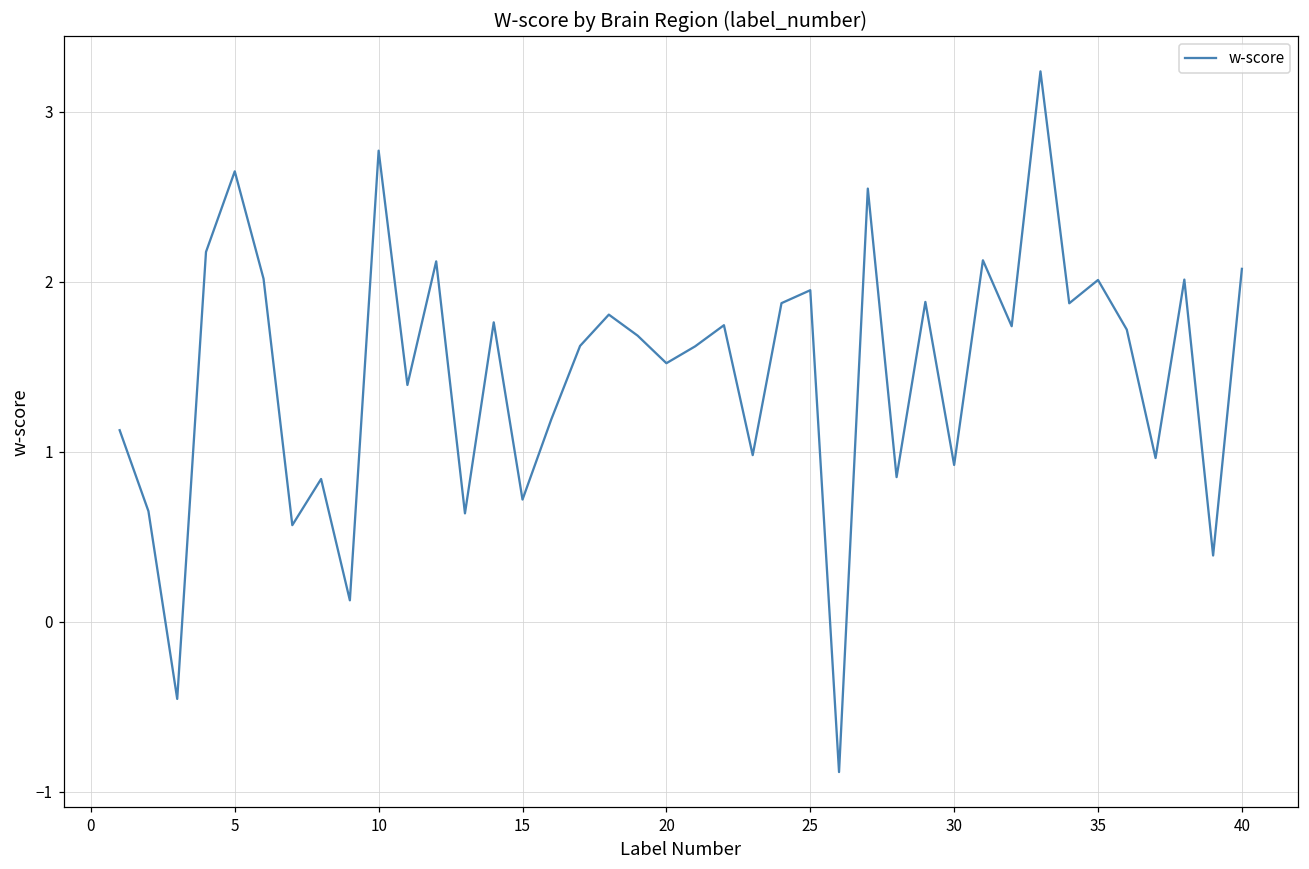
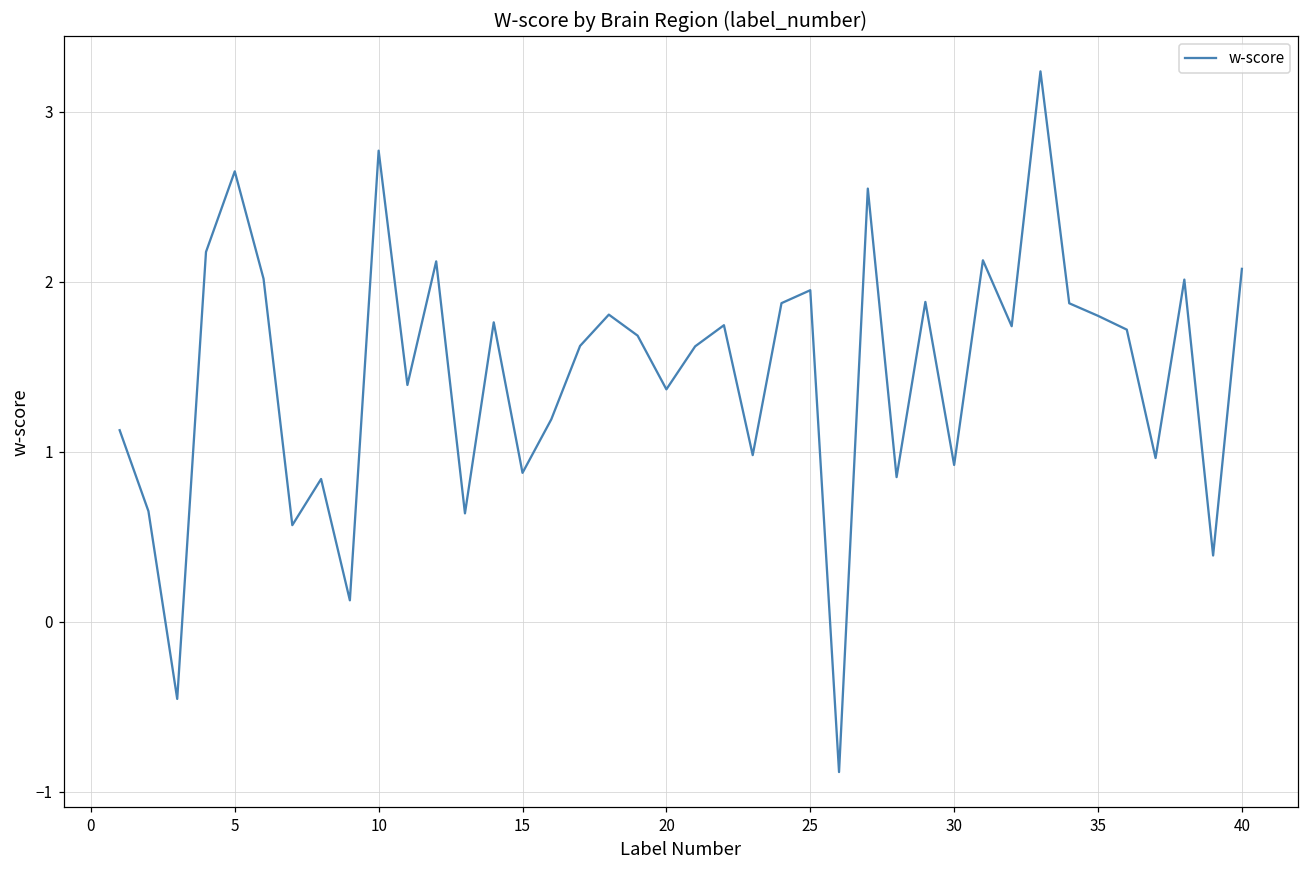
15: 0.72 -> 0.88
20: 1.52 -> 1.37
35: 2.01 -> 1.80
